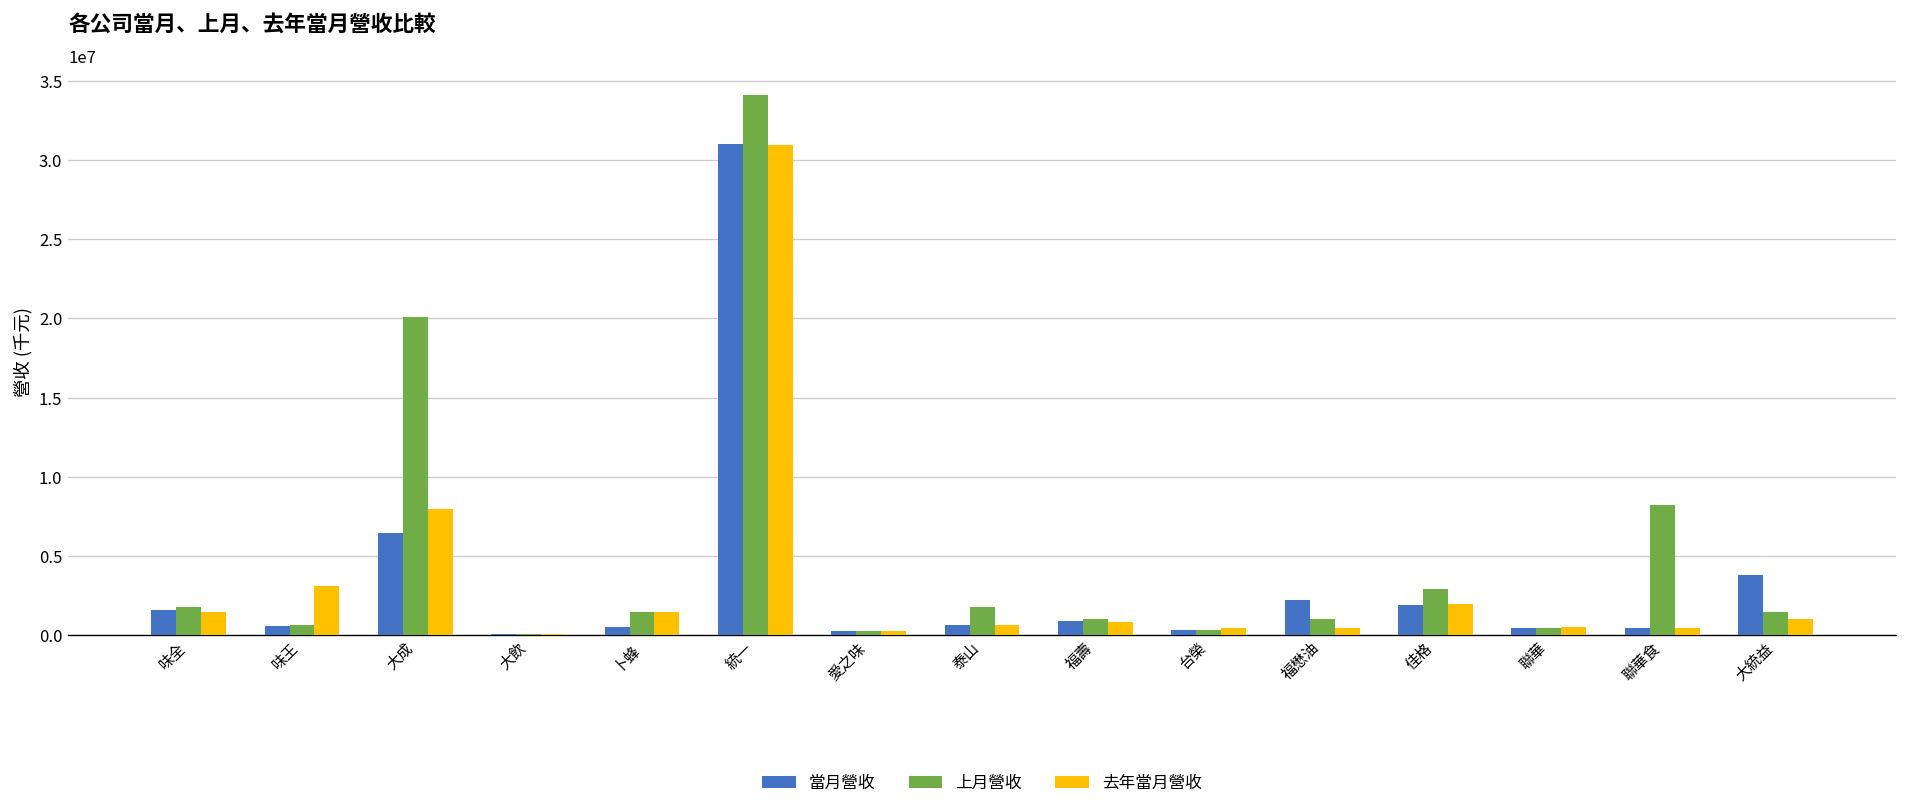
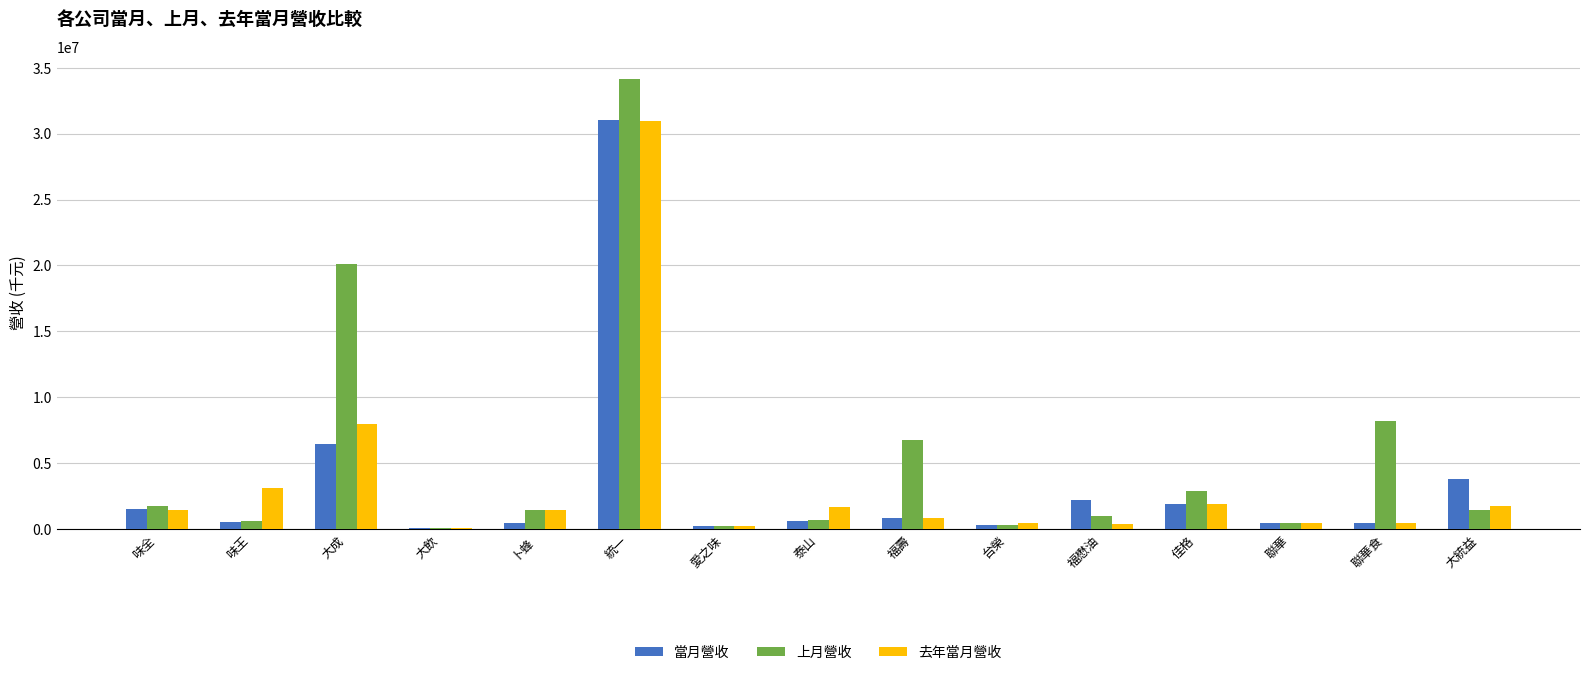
上月營收, 泰山: 1700000 -> 700000
去年當月營收, 泰山: 600000 -> 1700000
上月營收, 福壽: 1000000 -> 6800000
去年當月營收, 大統益: 1000000 -> 1700000
